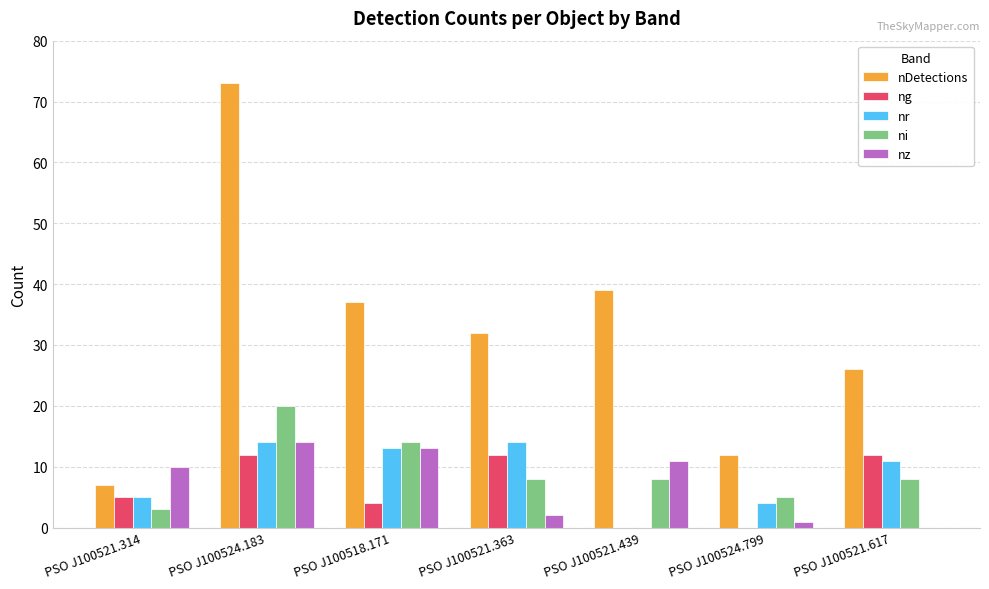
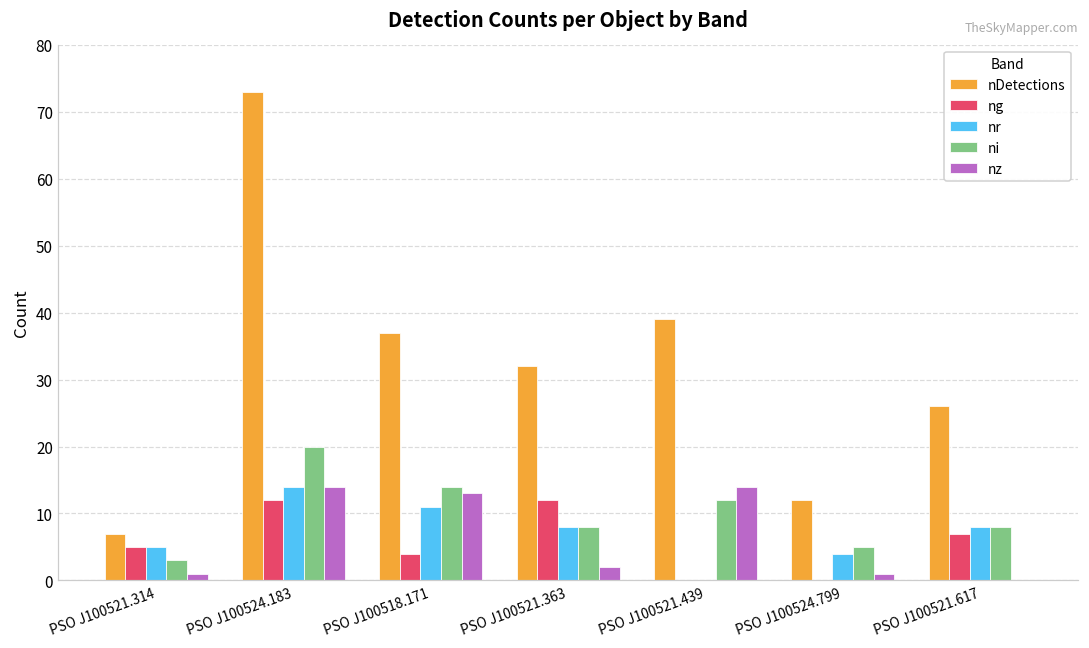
nz, PSO J100521.314: 10 -> 1
nr, PSO J100518.171: 13 -> 11
nr, PSO J100521.363: 14 -> 8
ni, PSO J100521.439: 8 -> 12
nz, PSO J100521.439: 11 -> 14
ng, PSO J100521.617: 12 -> 7
nr, PSO J100521.617: 11 -> 8
